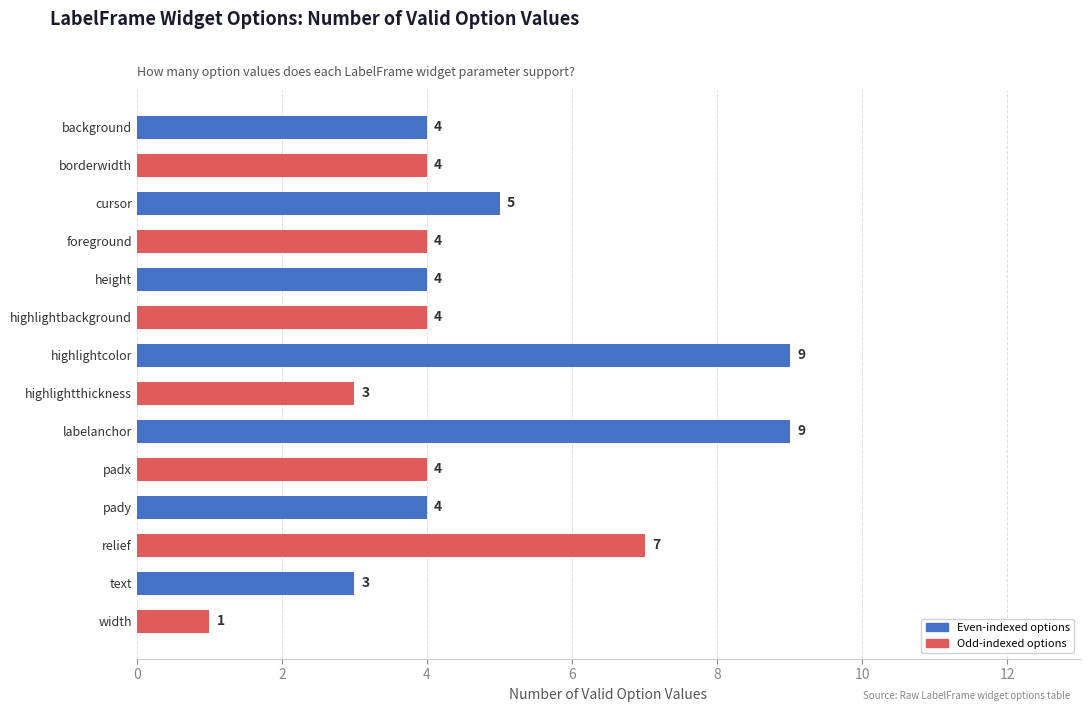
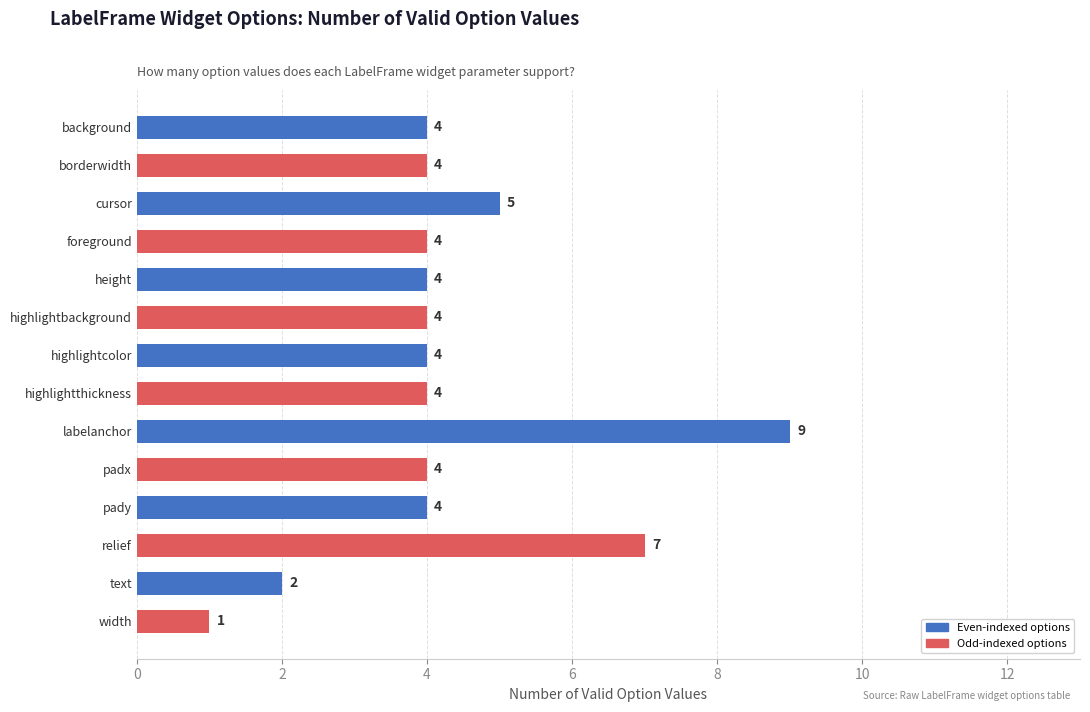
highlightcolor: 9 -> 4
highlightthickness: 3 -> 4
text: 3 -> 2
